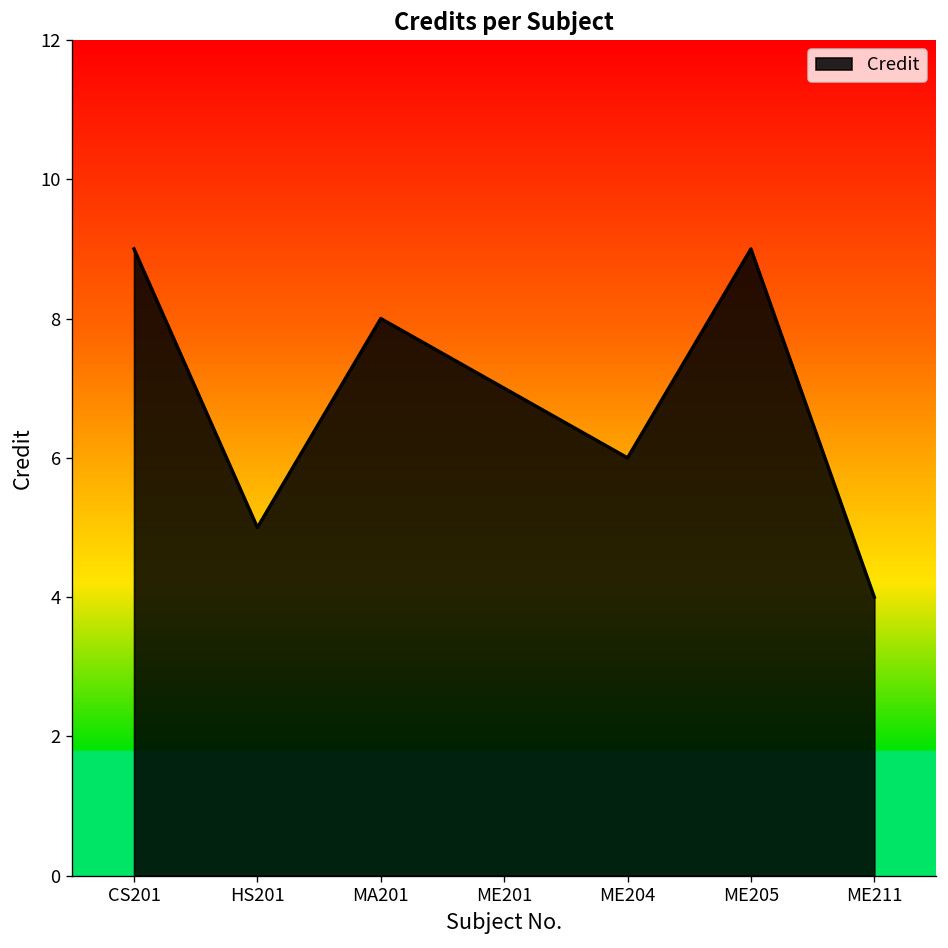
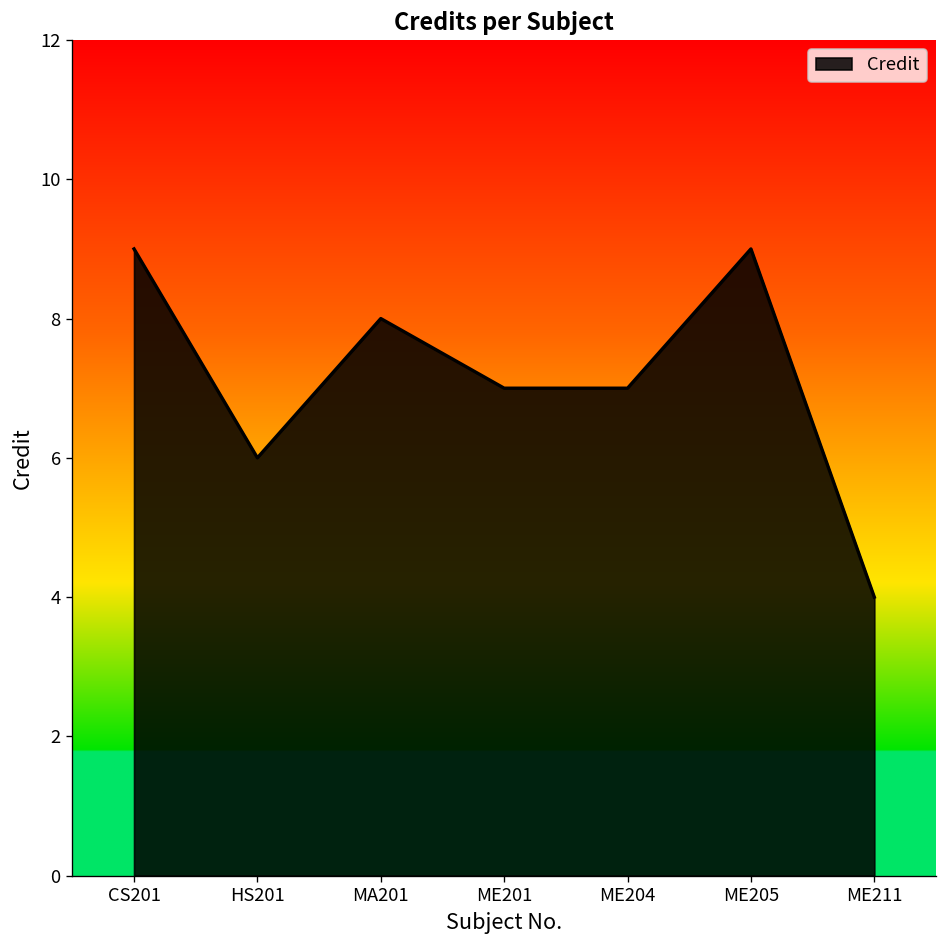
HS201: 5 -> 6
ME204: 6 -> 7
